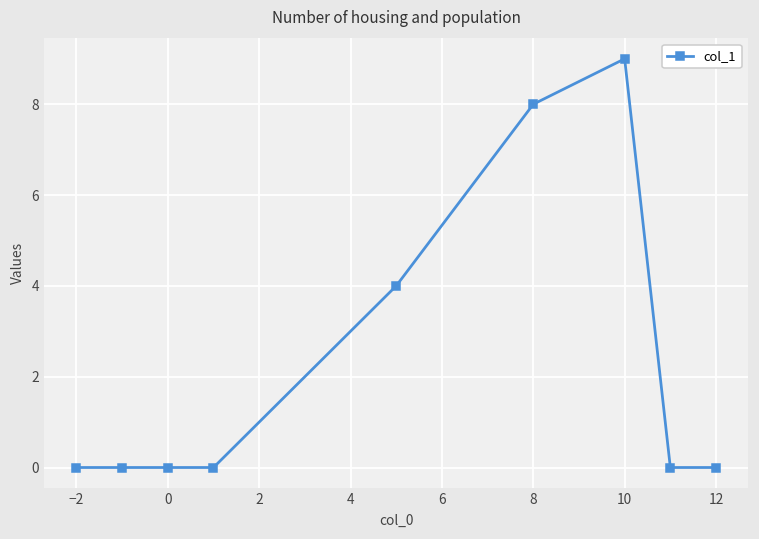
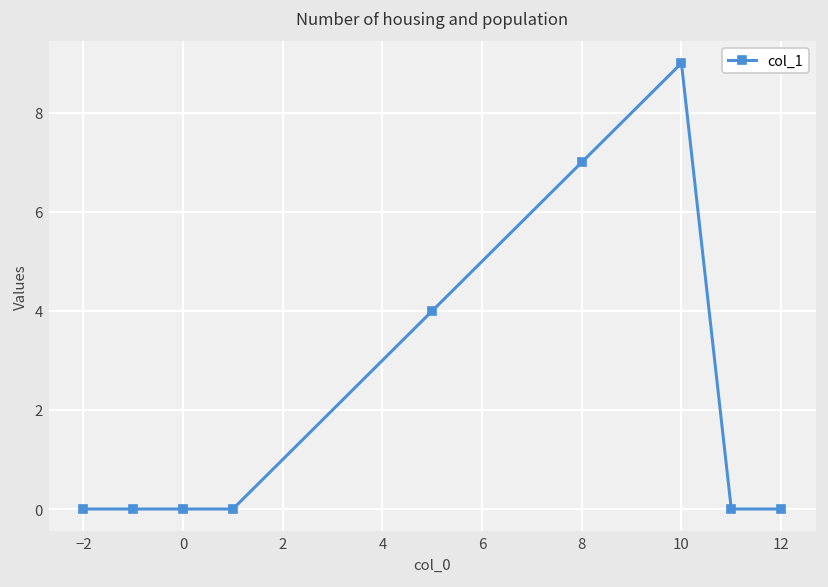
8: 8 -> 7
